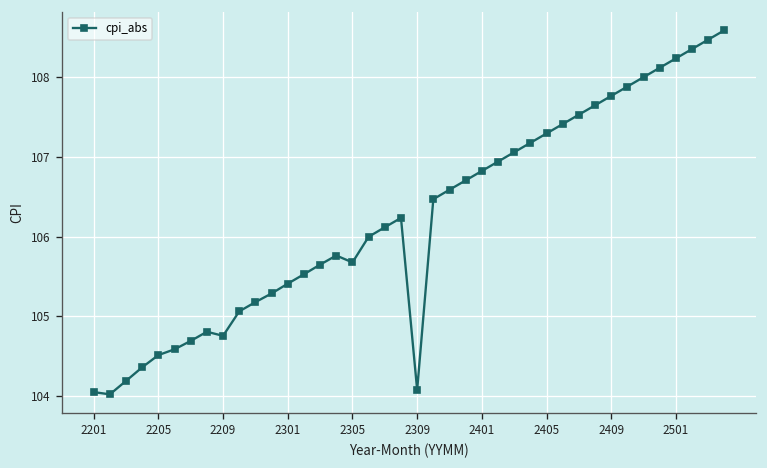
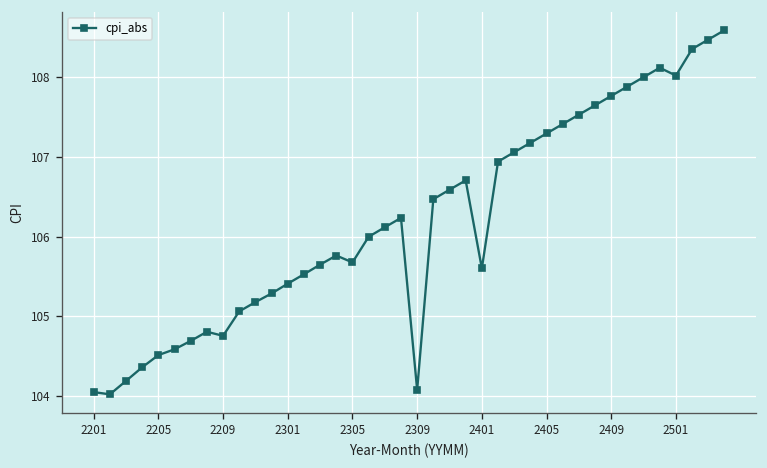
2401: 106.8 -> 105.6
2501: 108.2 -> 108.0
